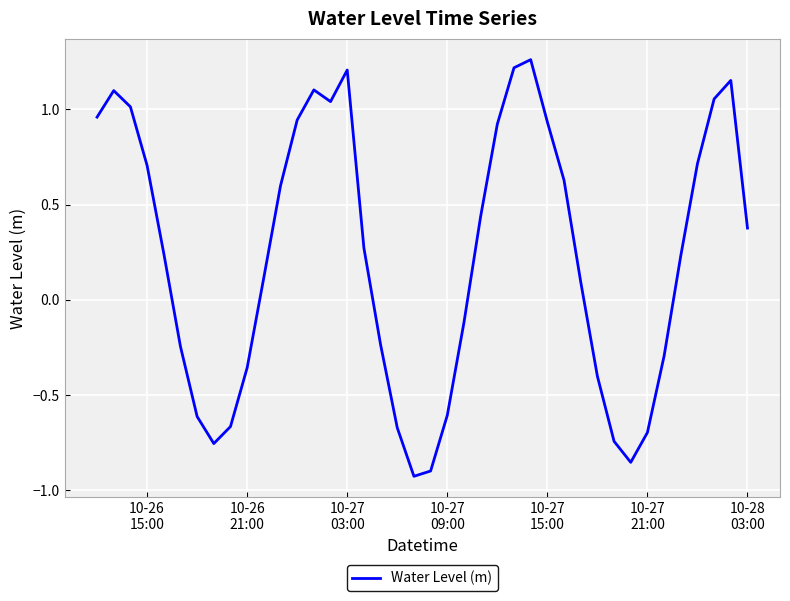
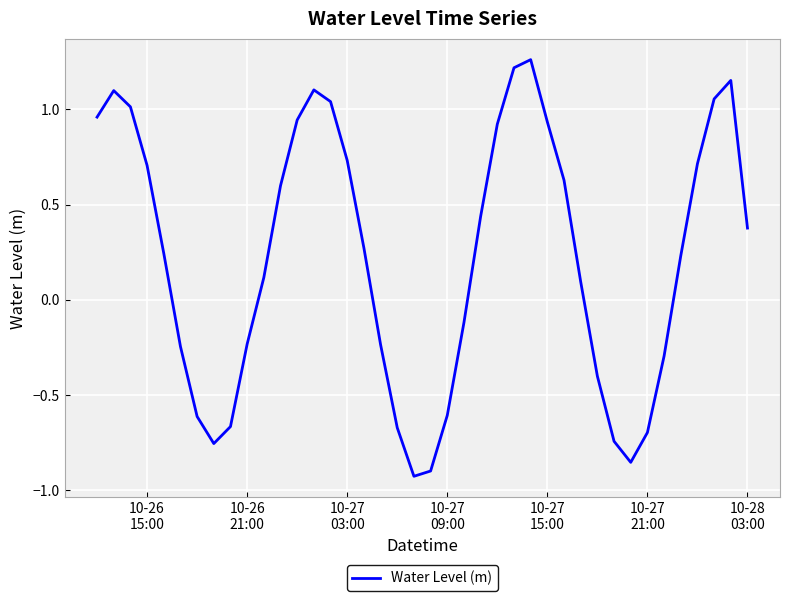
10-26 21:00: -0.36 -> -0.23
10-27 03:00: 1.21 -> 0.73
